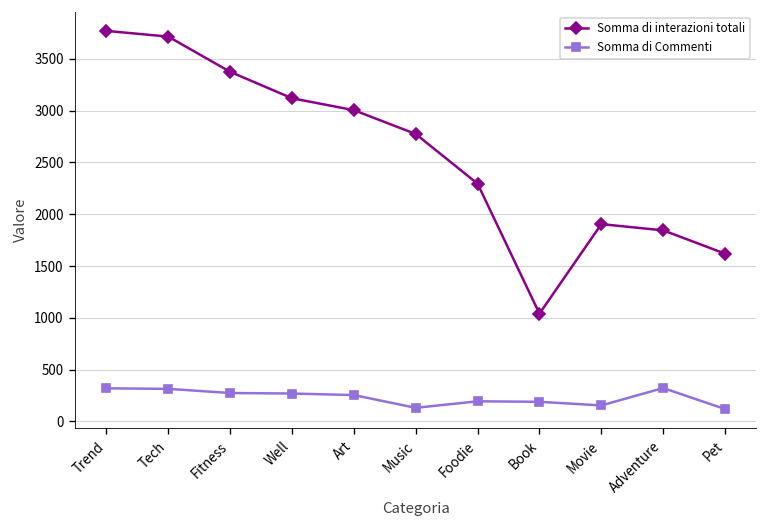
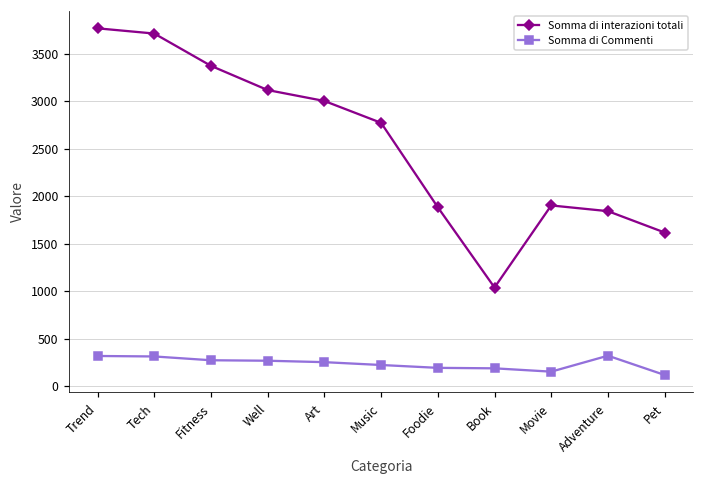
Somma di Commenti, Music: 100 -> 200
Somma di interazioni totali, Foodie: 2300 -> 1900
